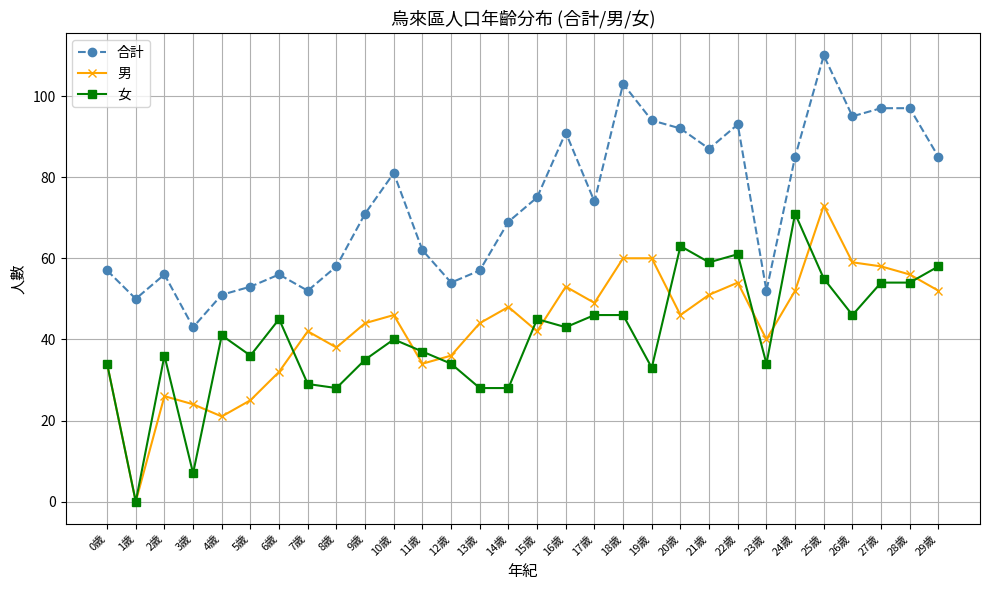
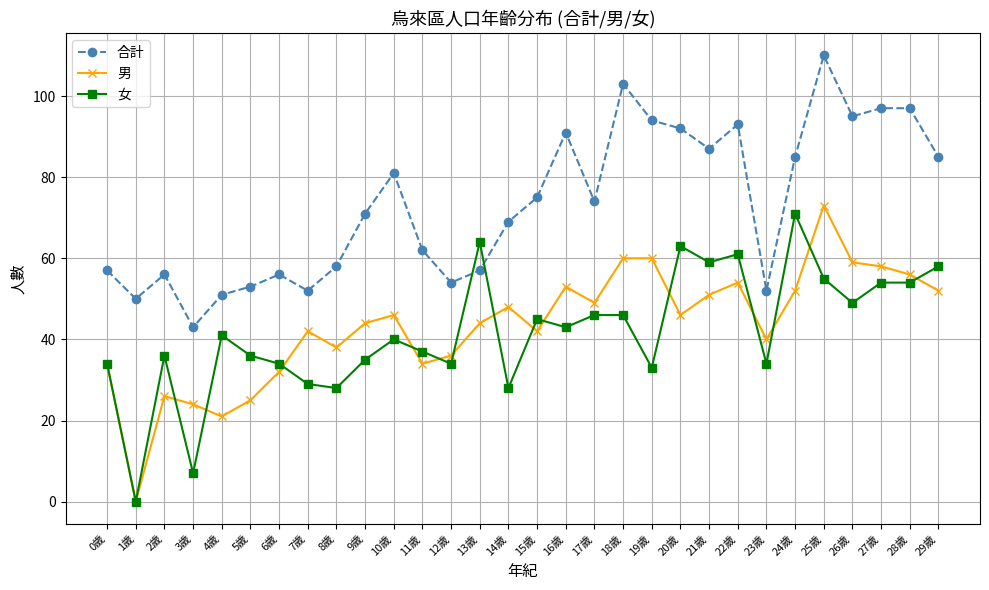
女, 6歲: 45 -> 34
女, 13歲: 28 -> 64
女, 26歲: 46 -> 49
